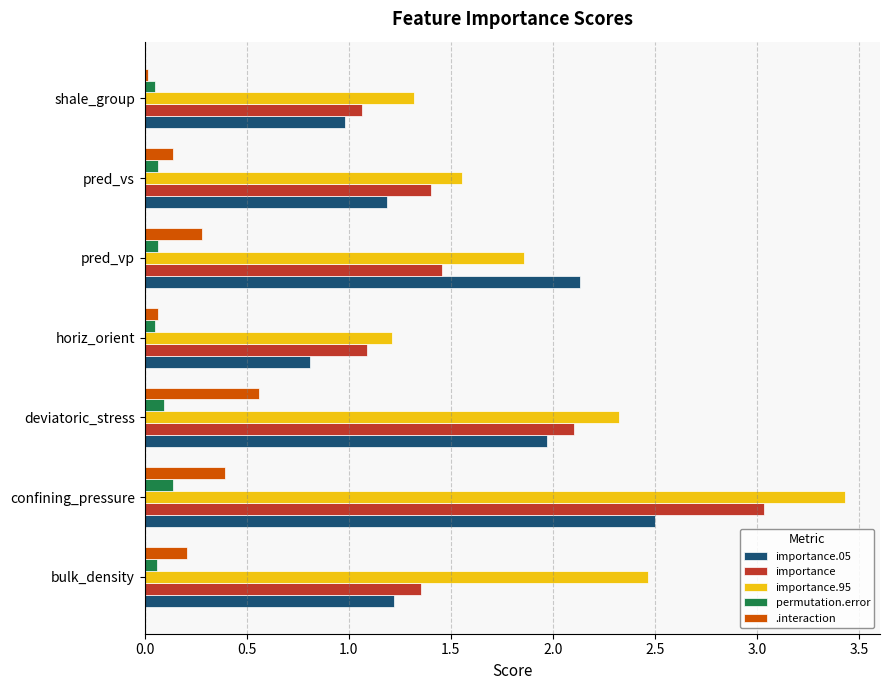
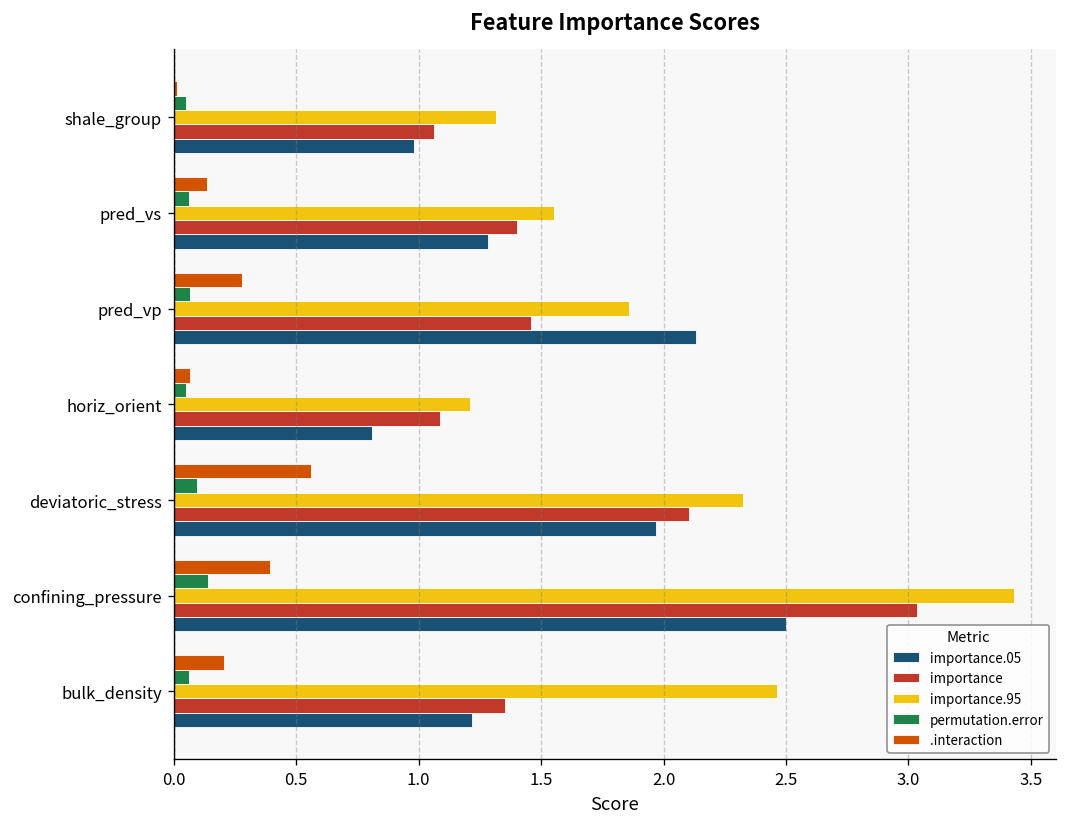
importance.05, pred_vs: 1.19 -> 1.28
